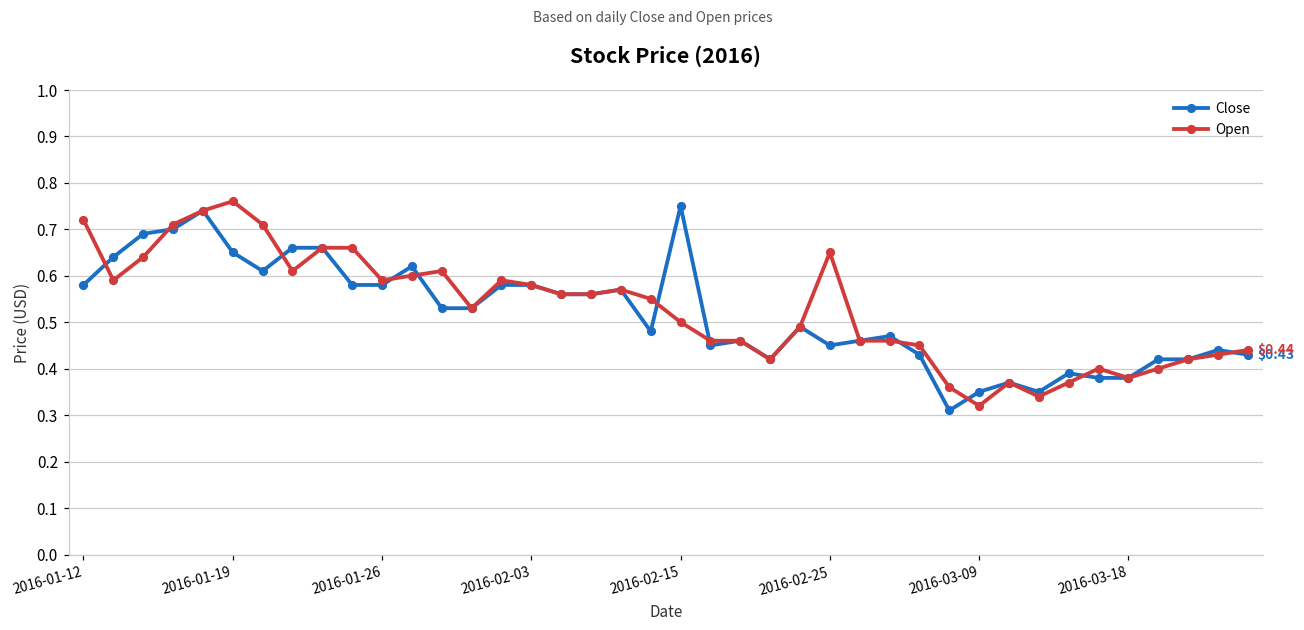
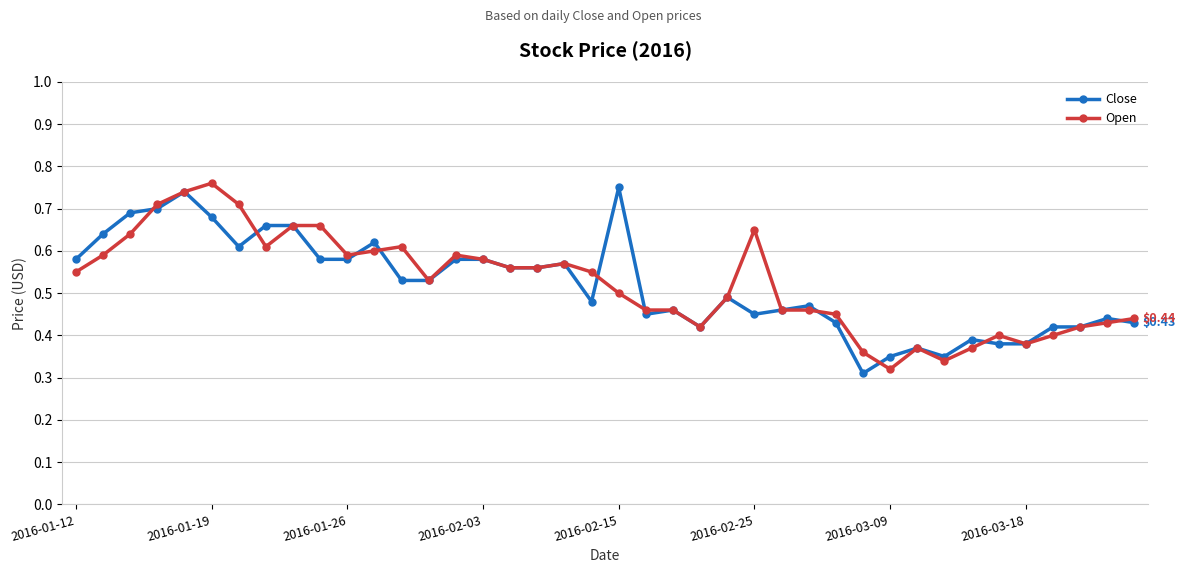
Open, 2016-01-12: 0.72 -> 0.55
Close, 2016-01-19: 0.65 -> 0.68
